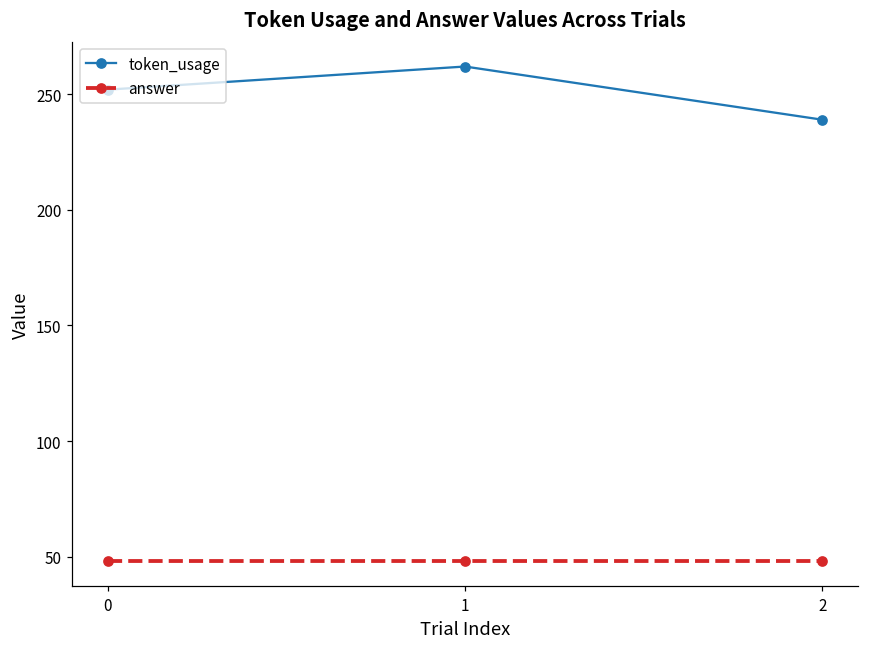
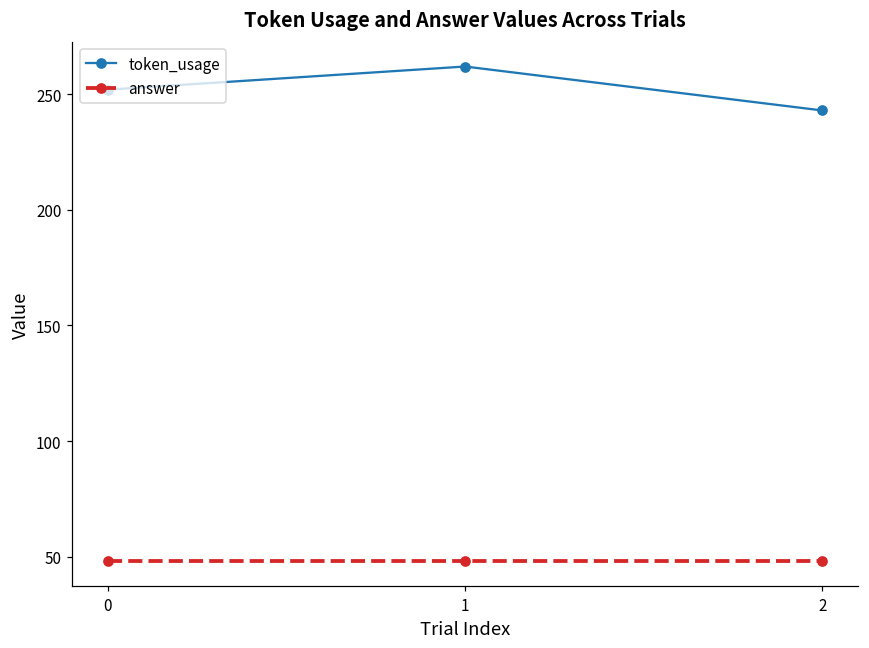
token_usage, 2: 239 -> 243
